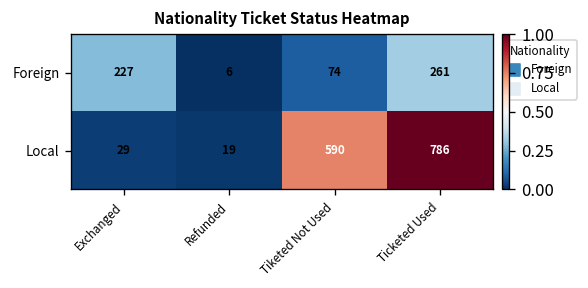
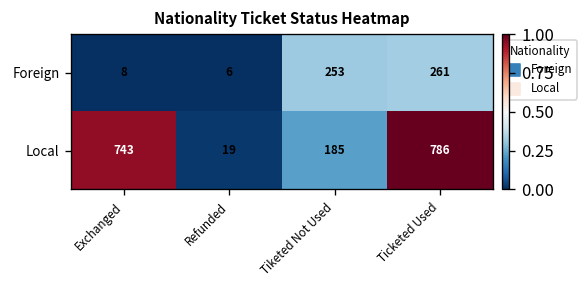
Foreign, Exchanged: 227 -> 8
Foreign, Tiketed Not Used: 74 -> 253
Local, Exchanged: 29 -> 743
Local, Tiketed Not Used: 590 -> 185
